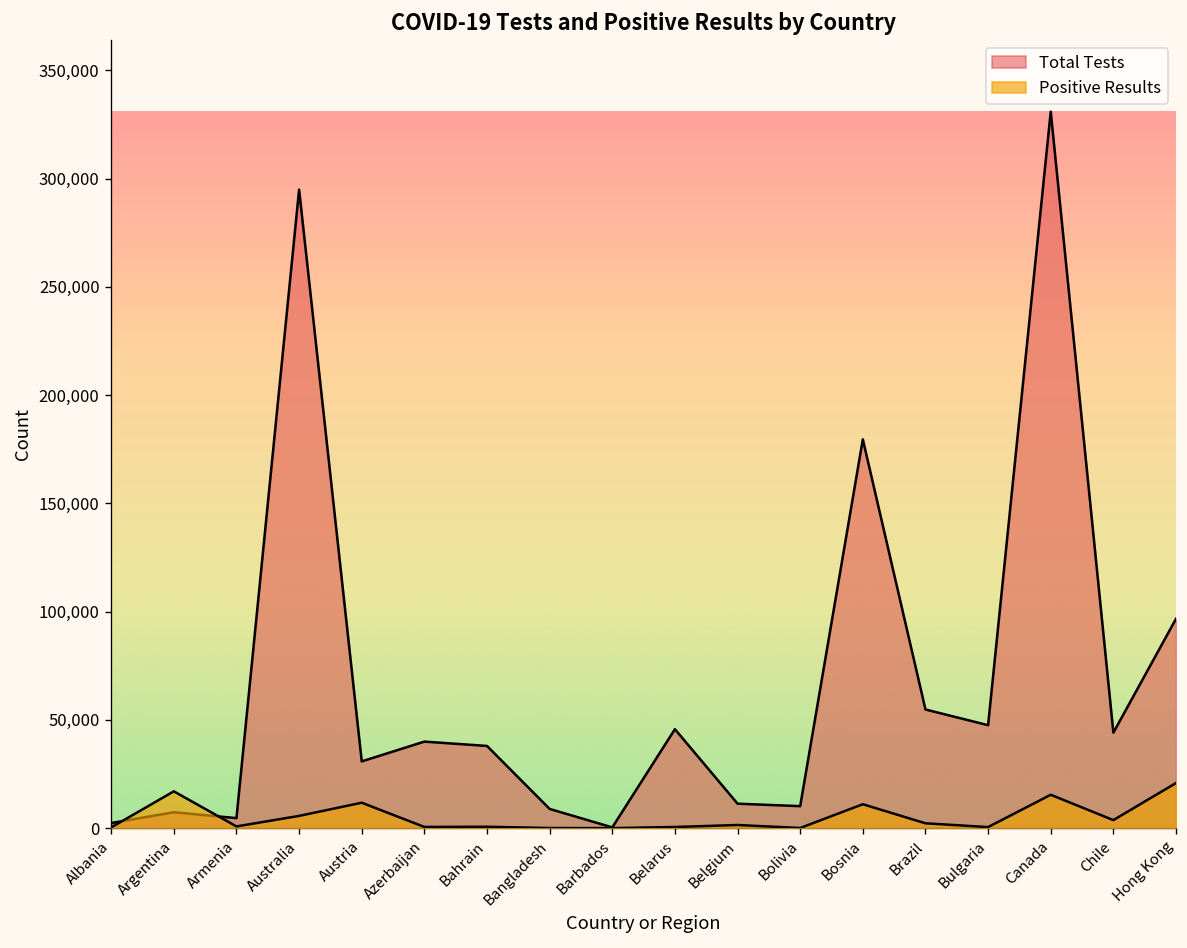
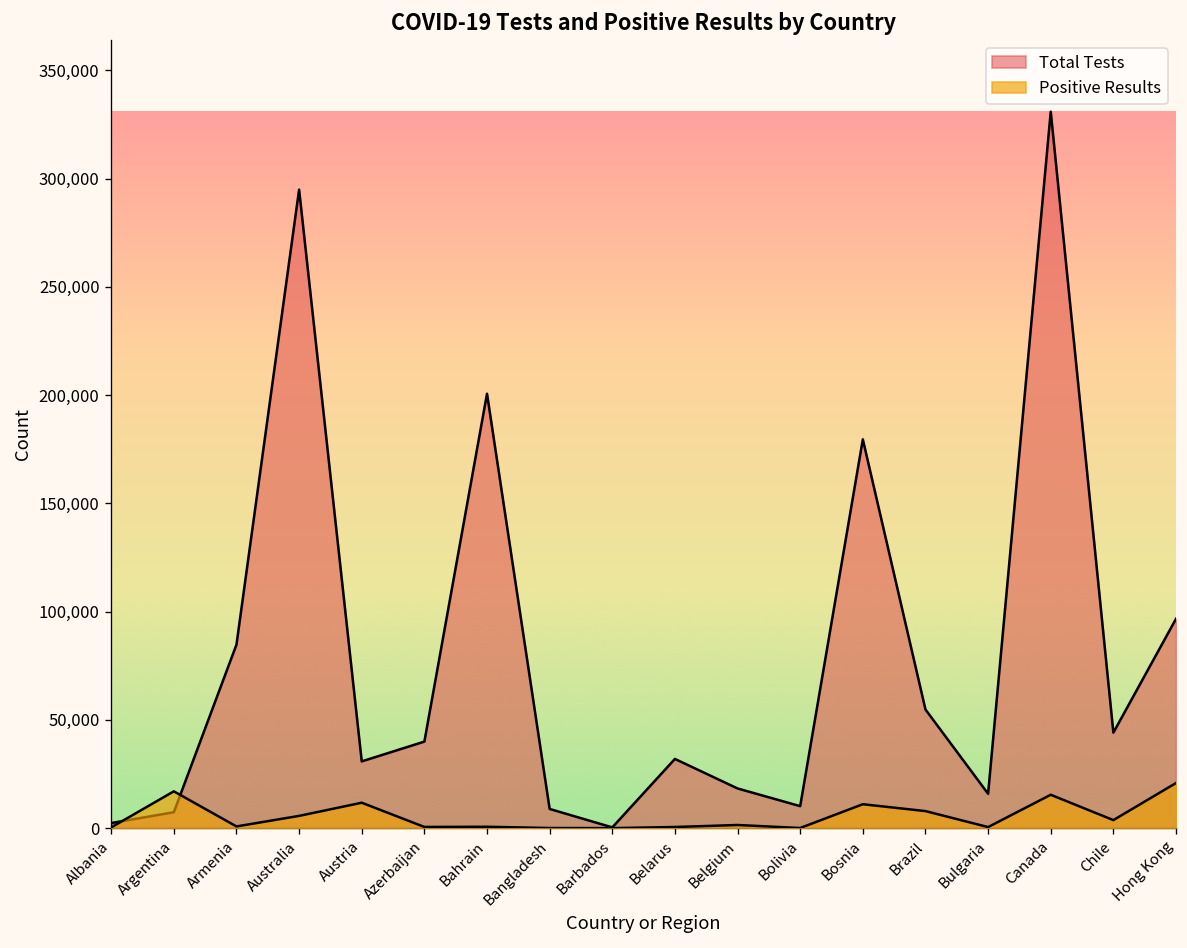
Total Tests, Armenia: 5,000 -> 85,000
Total Tests, Bahrain: 38,000 -> 201,000
Total Tests, Belarus: 46,000 -> 32,000
Total Tests, Belgium: 11,000 -> 18,000
Positive Results, Brazil: 2,000 -> 8,000
Total Tests, Bulgaria: 48,000 -> 16,000
